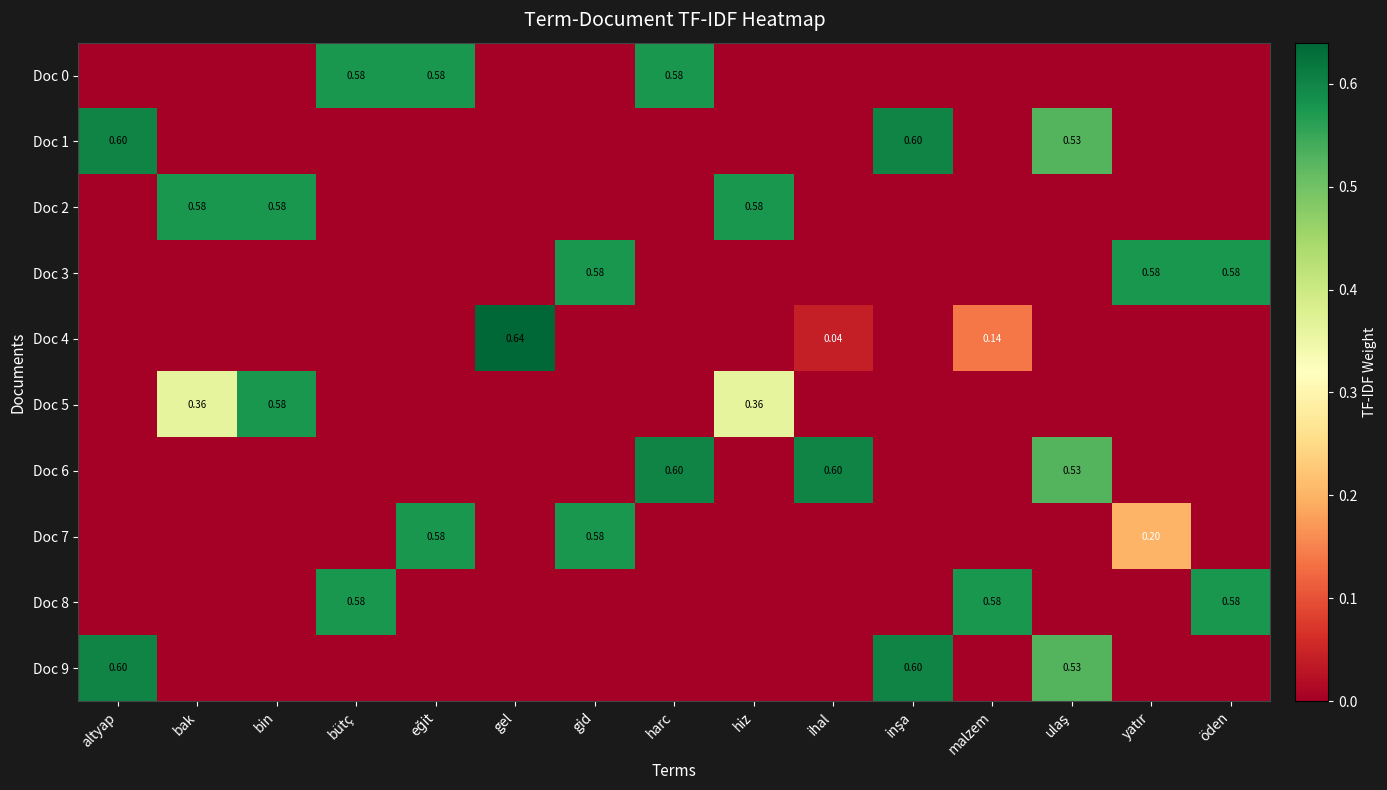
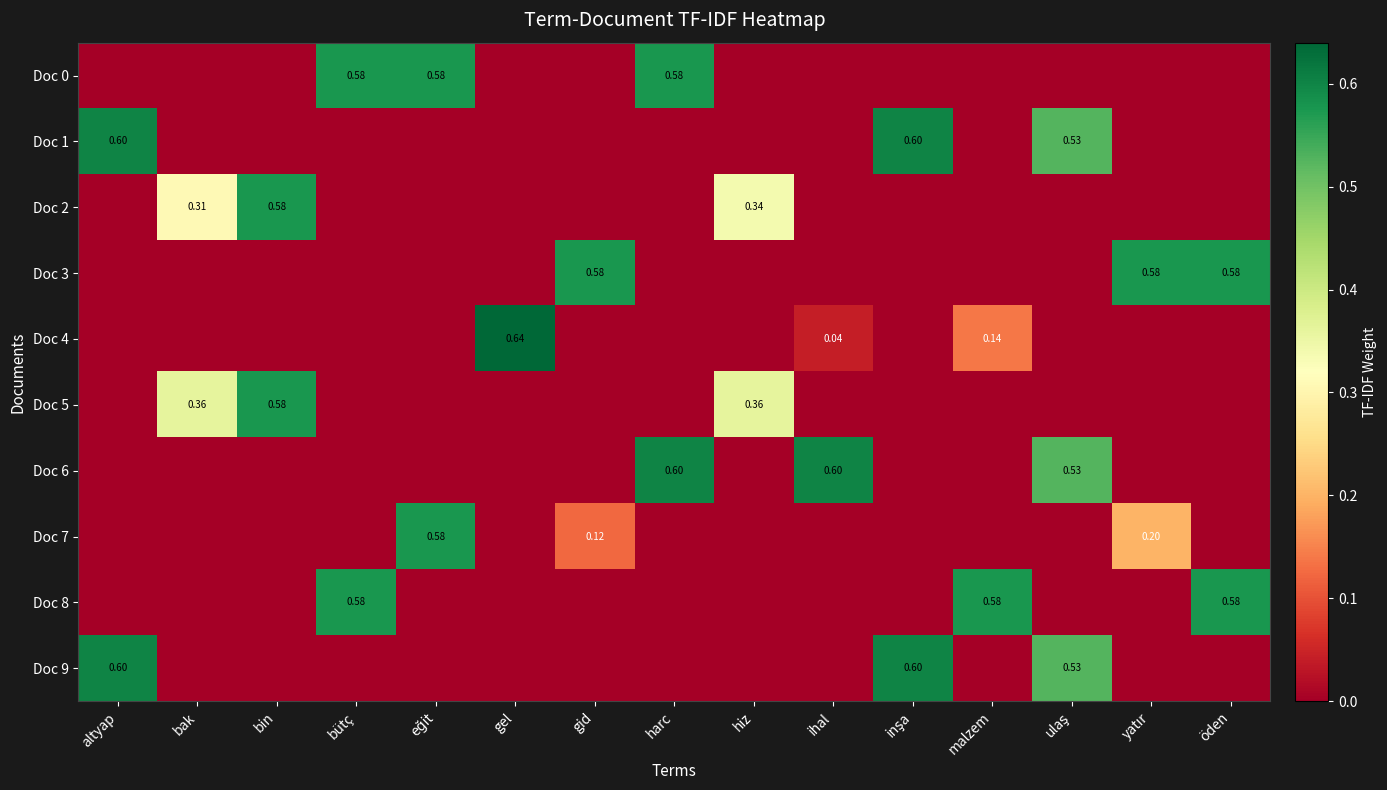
Doc 2, bak: 0.58 -> 0.31
Doc 2, hiz: 0.58 -> 0.34
Doc 7, gid: 0.58 -> 0.12
